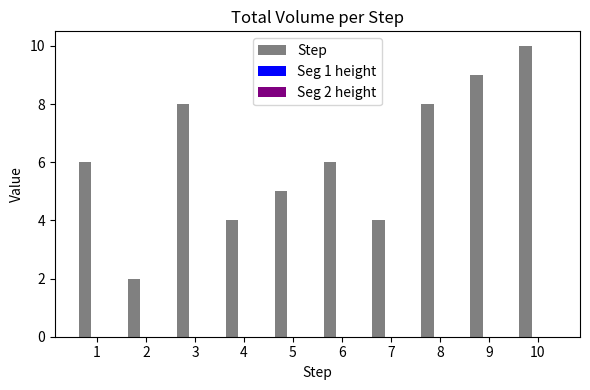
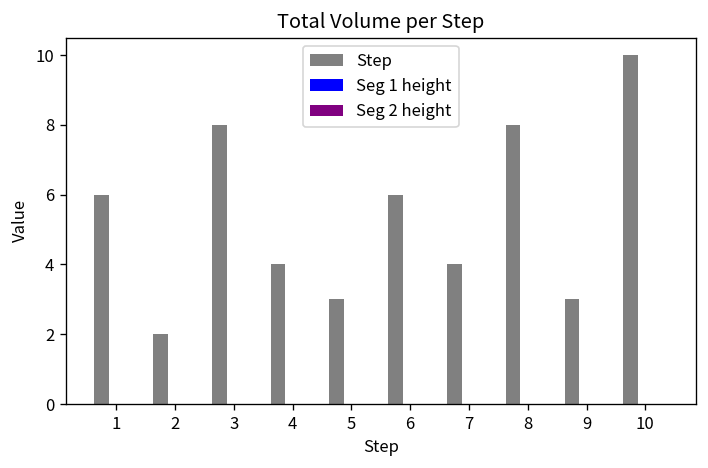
Step, 5: 5 -> 3
Step, 9: 9 -> 3
